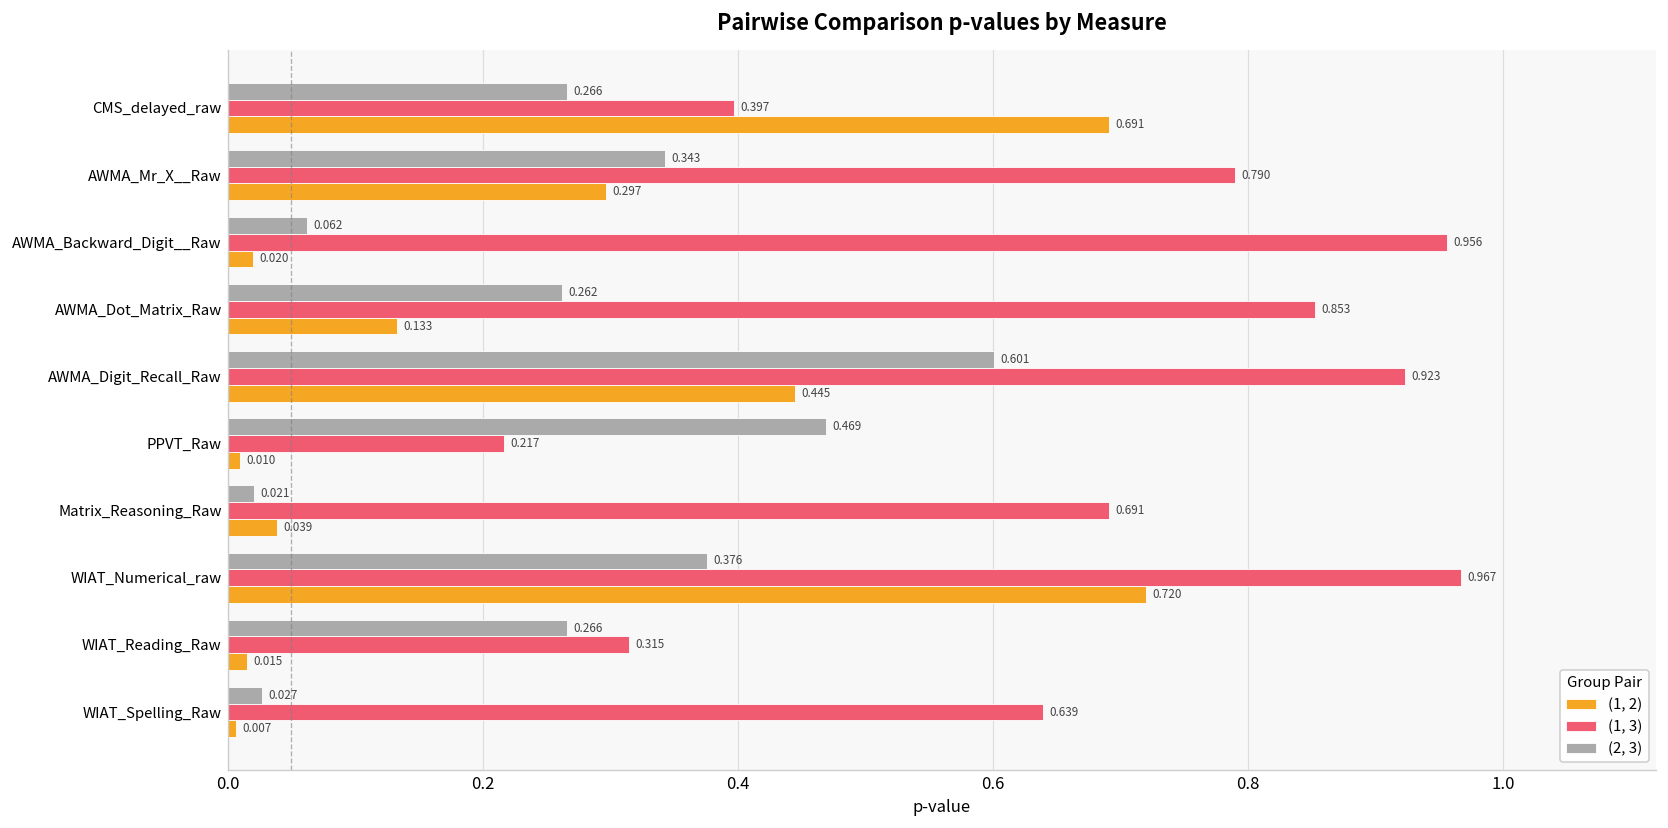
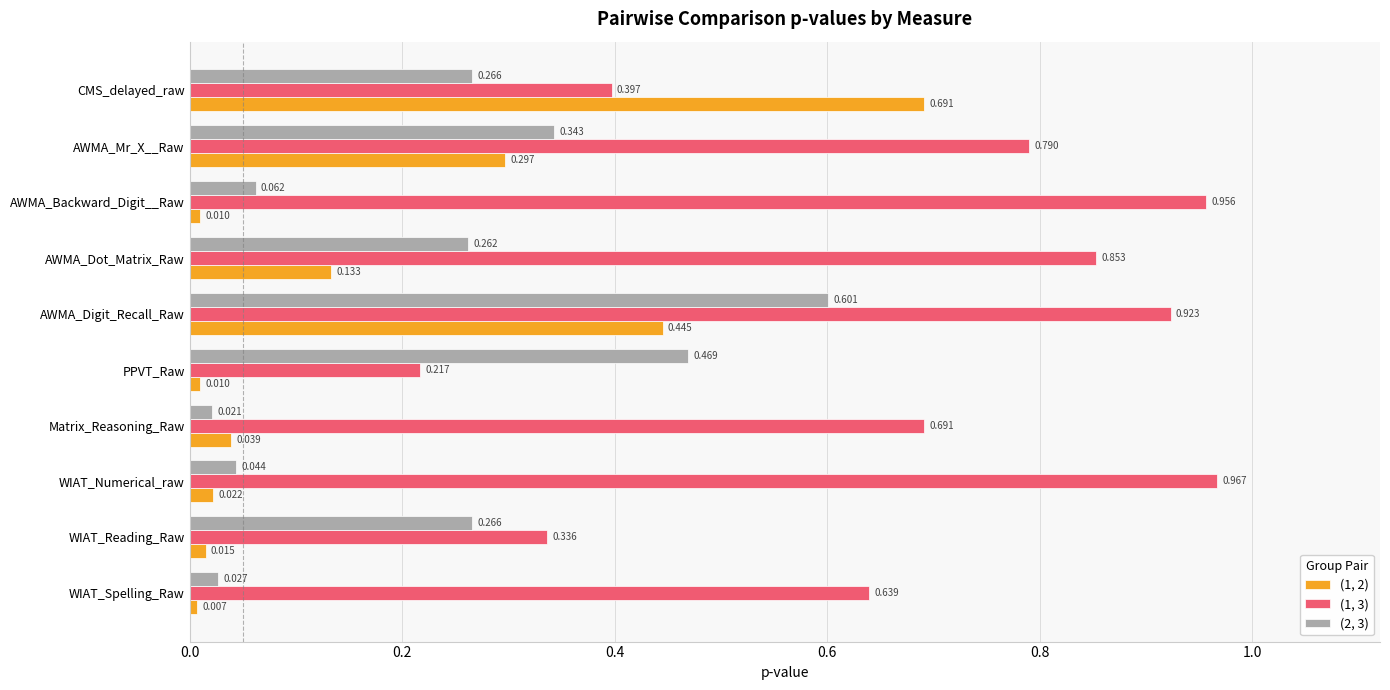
(1, 2), AWMA_Backward_Digit__Raw: 0.020 -> 0.010
(2, 3), WIAT_Numerical_raw: 0.376 -> 0.044
(1, 2), WIAT_Numerical_raw: 0.720 -> 0.022
(1, 3), WIAT_Reading_Raw: 0.315 -> 0.336
